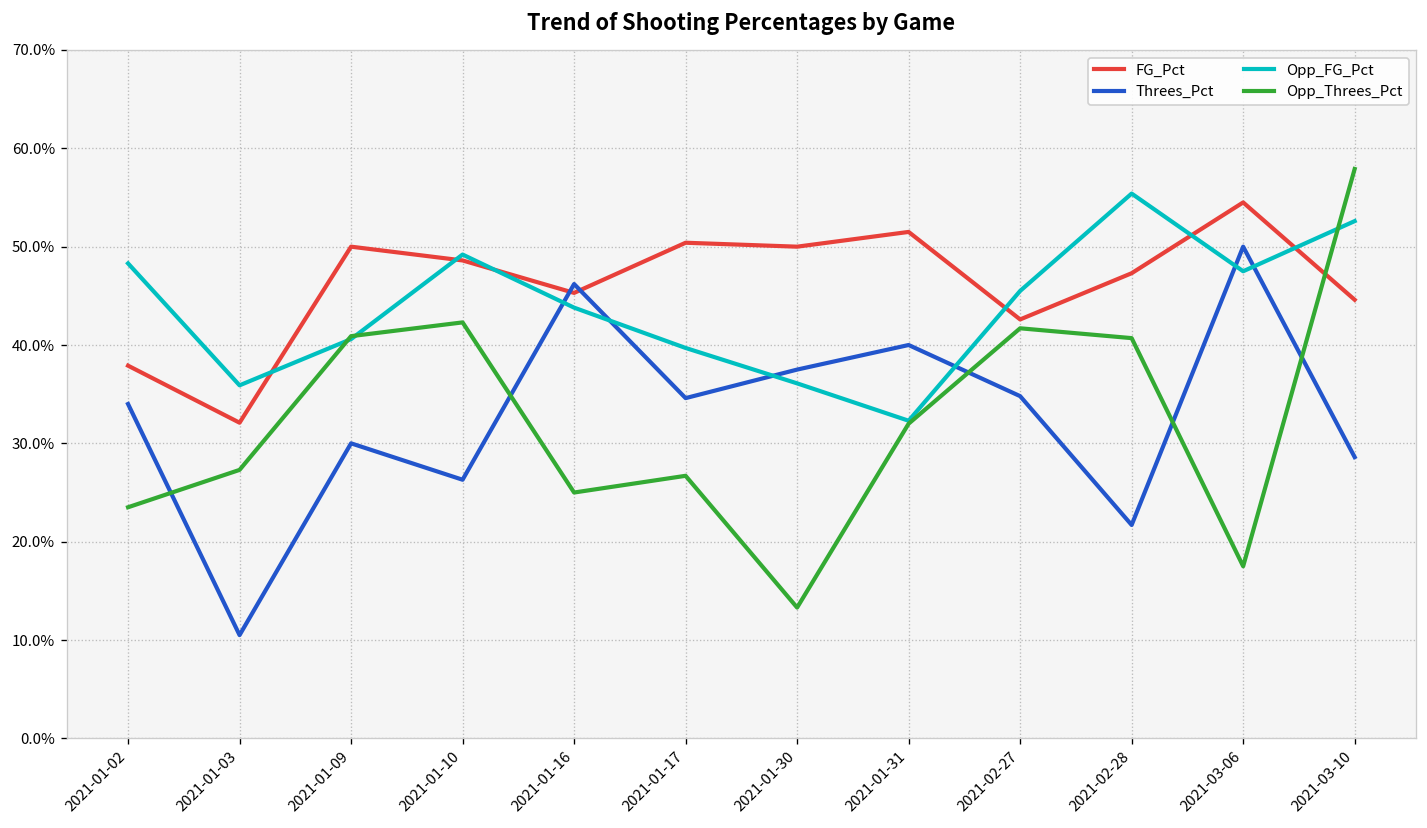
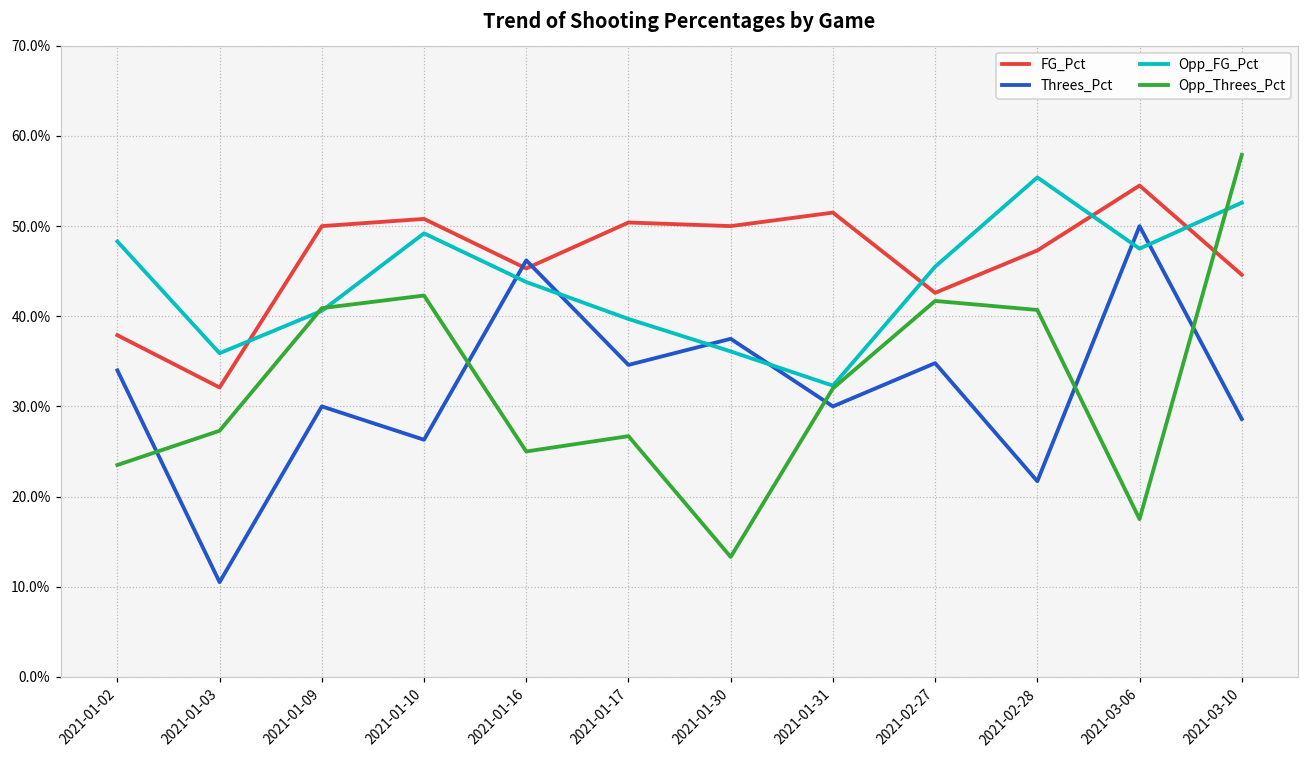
FG_Pct, 2021-01-10: 49% -> 51%
Threes_Pct, 2021-01-31: 40% -> 30%
